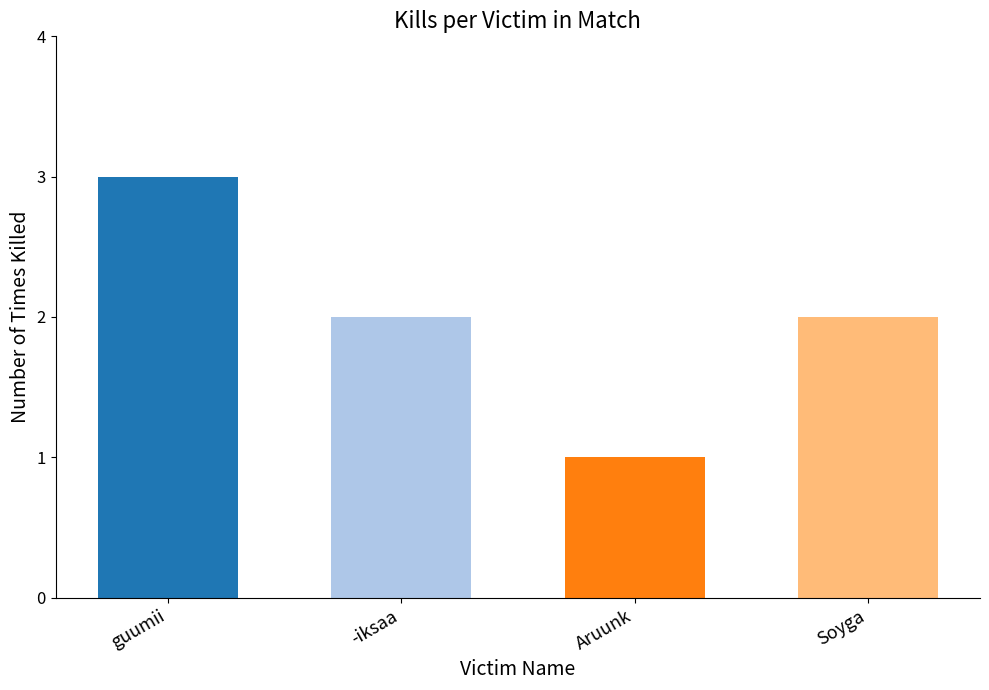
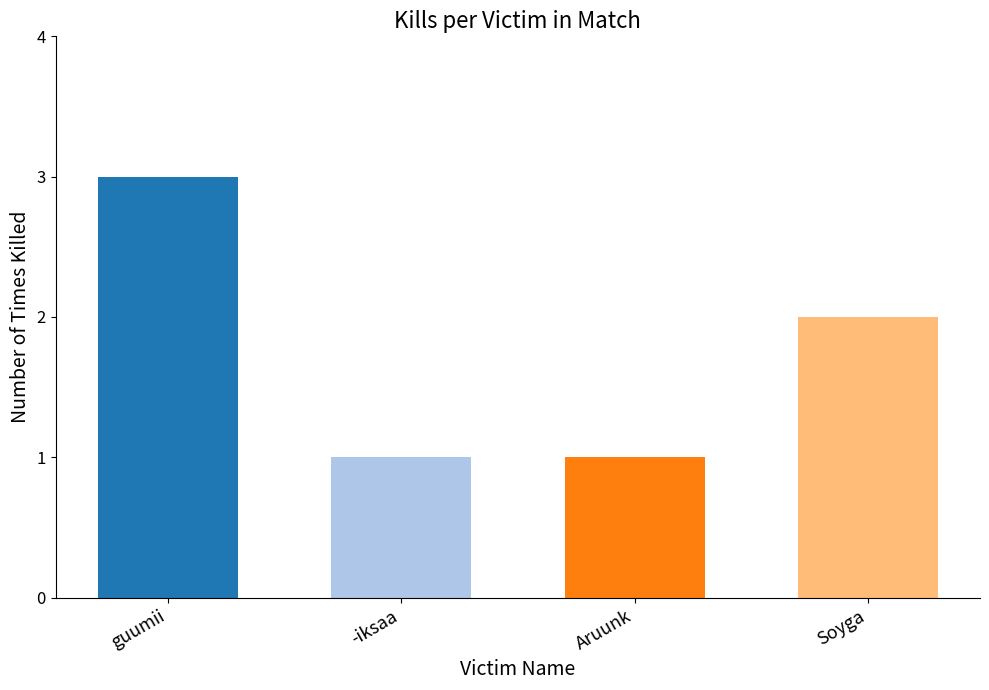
-iksaa: 2 -> 1
